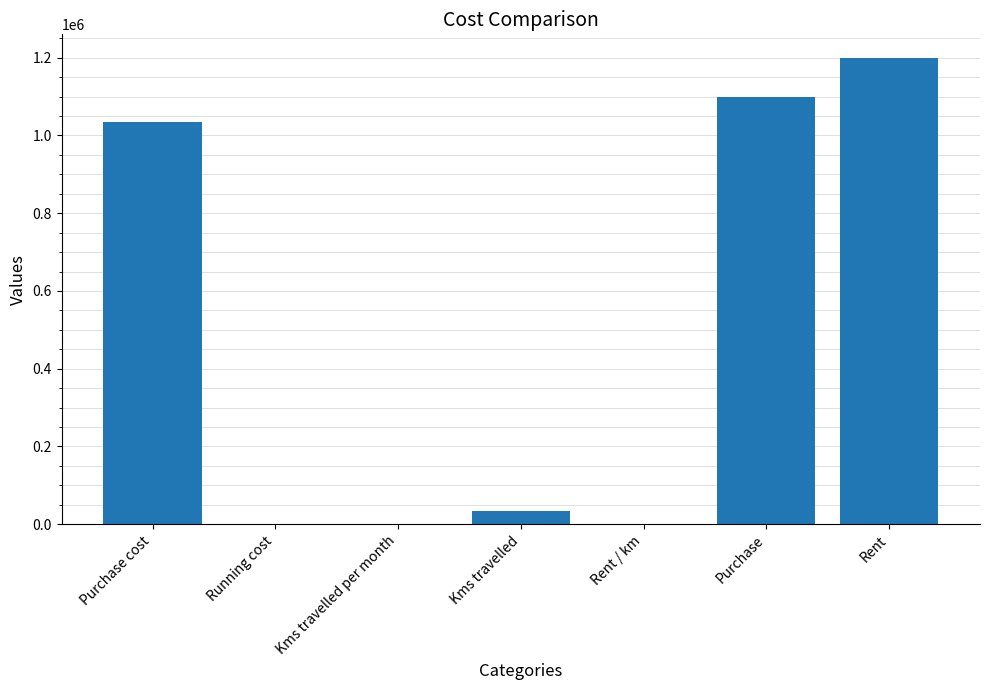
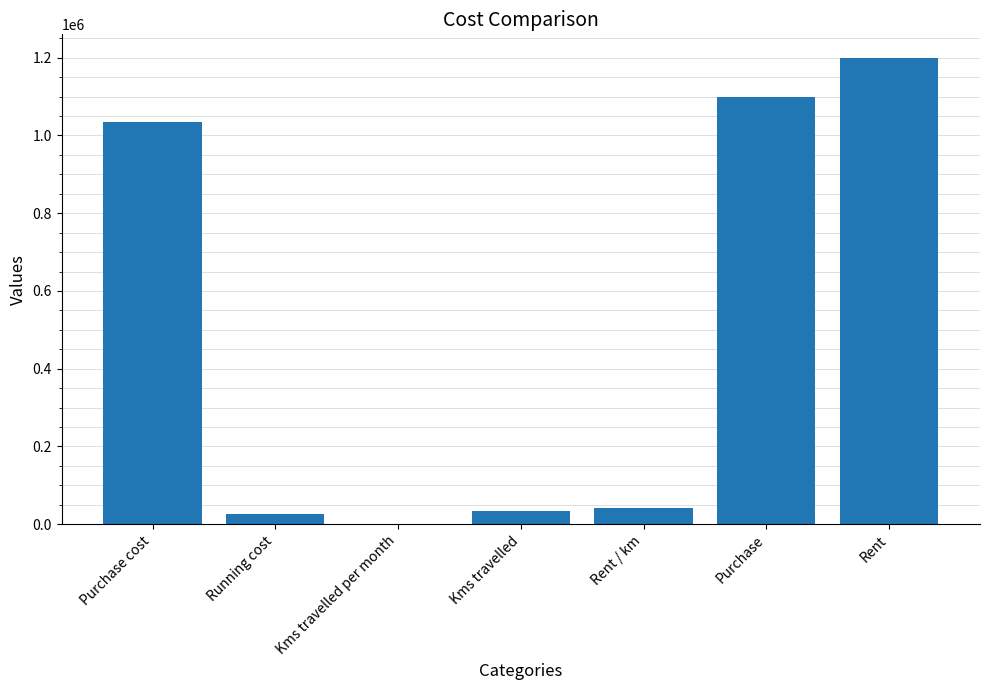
Running cost: 0 -> 30000
Rent / km: 0 -> 40000
